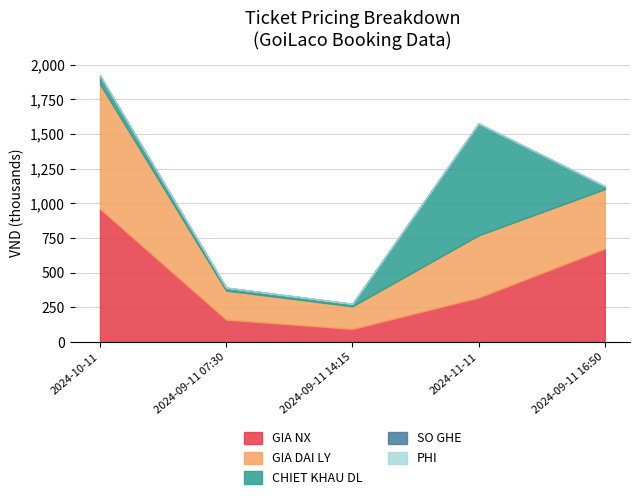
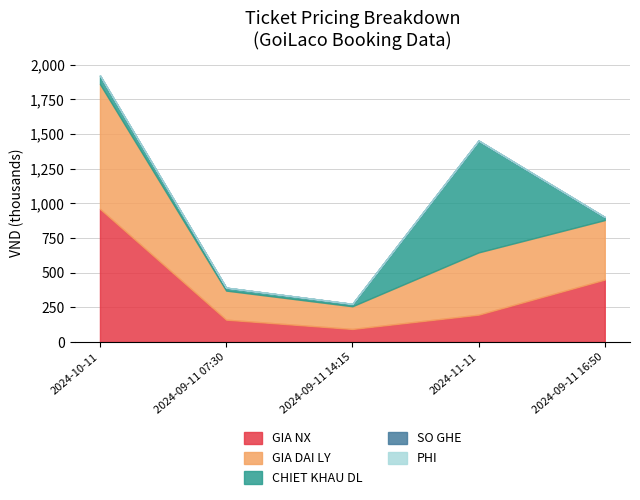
GIA NX, 2024-11-11: 320 -> 200
GIA NX, 2024-09-11 16:50: 670 -> 450
